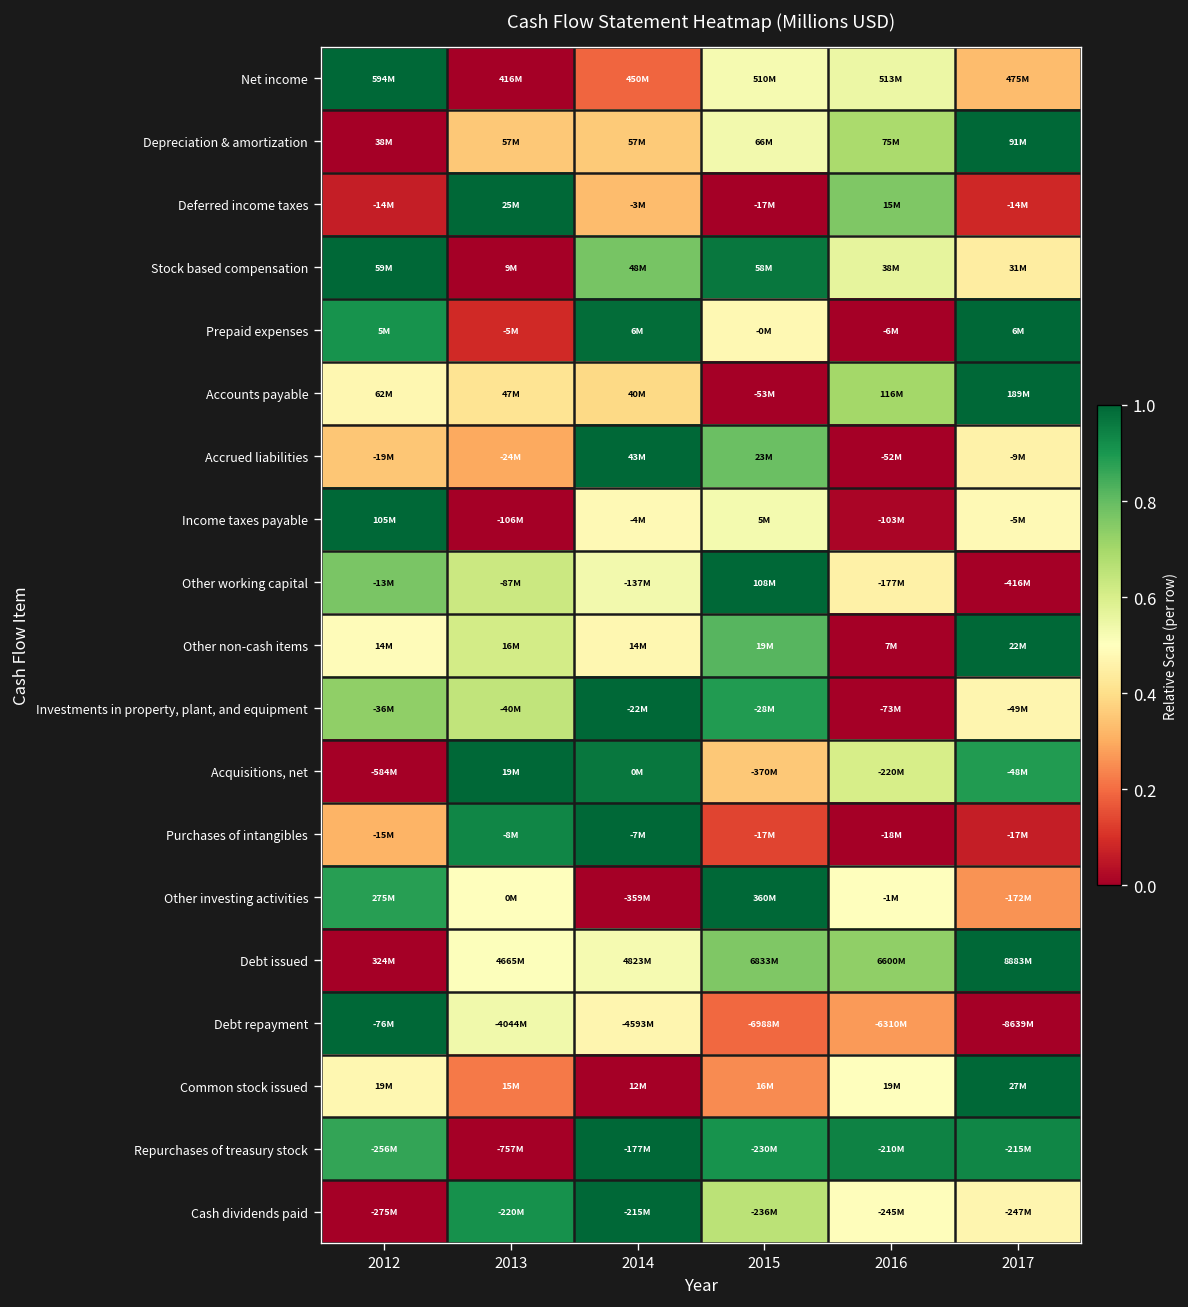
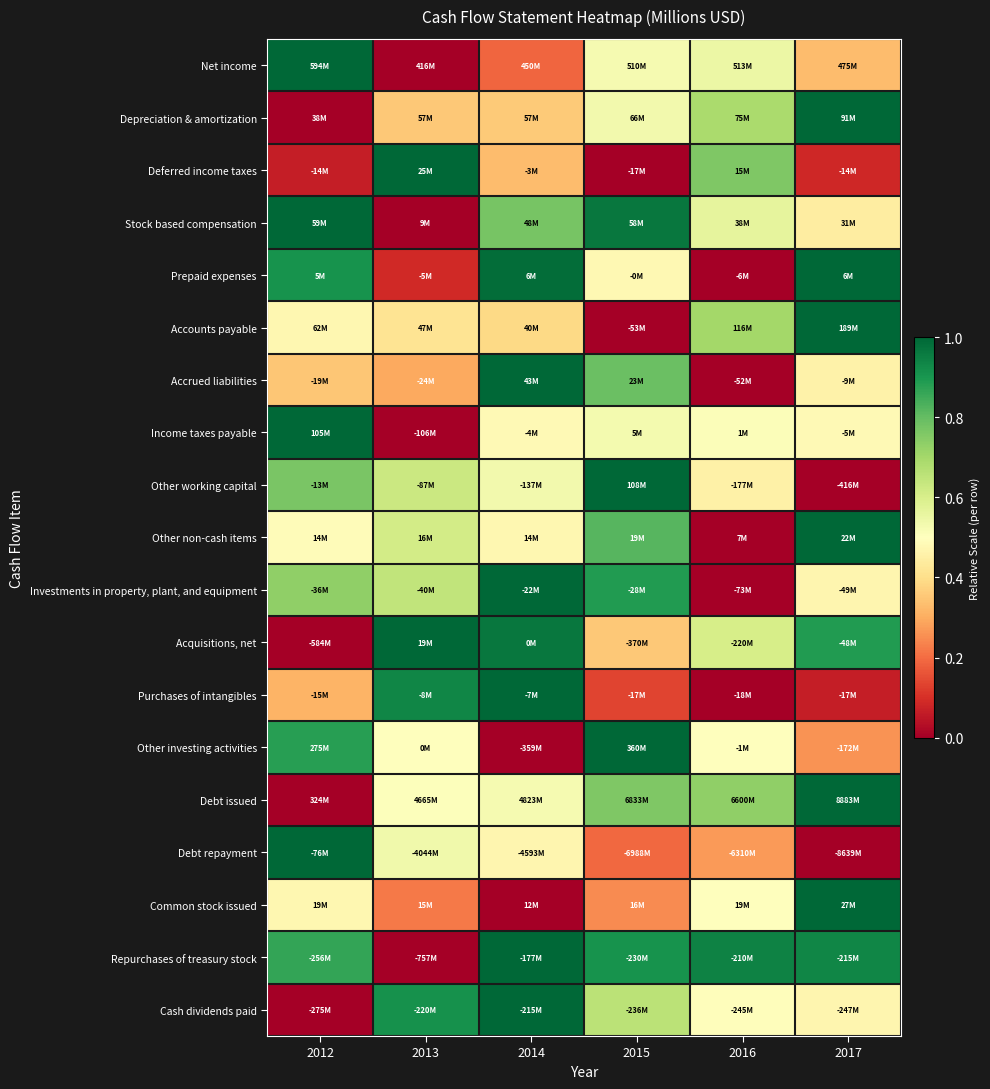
Income taxes payable, 2016: -103M -> 1M
